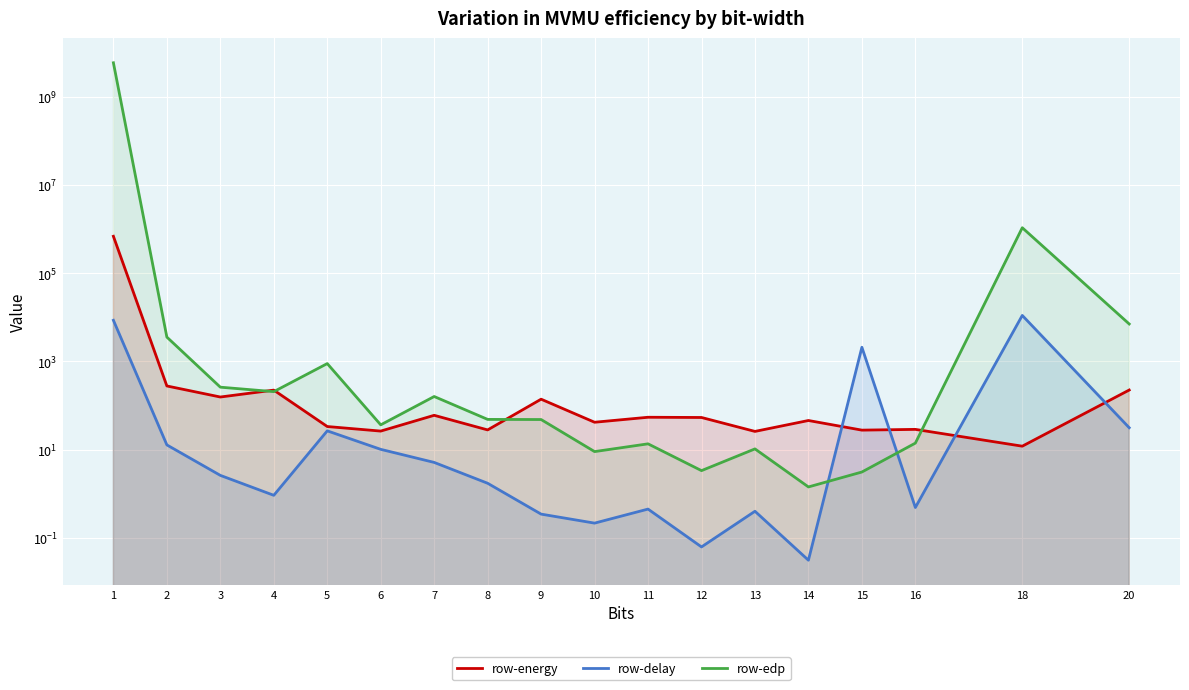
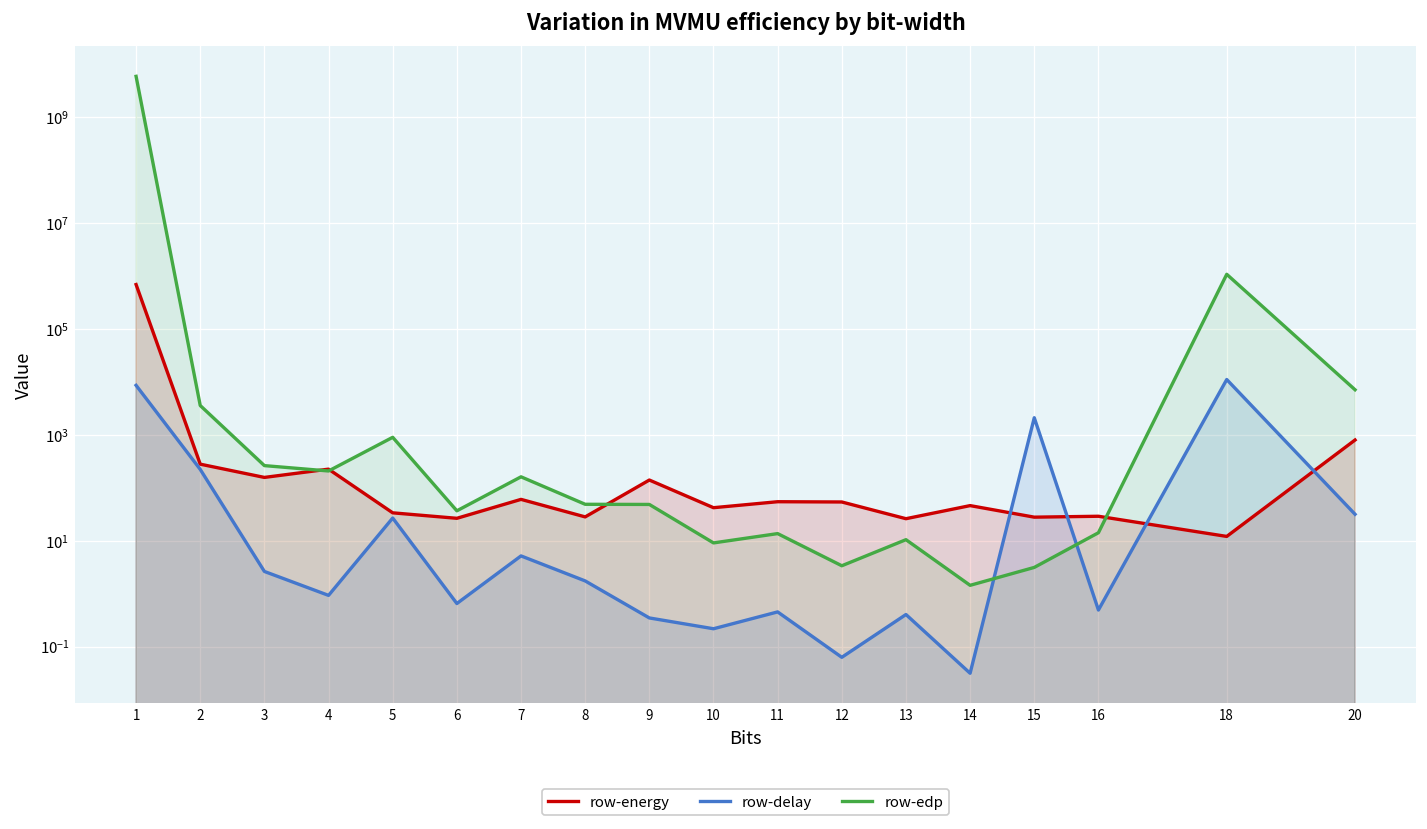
row-delay, 2: 13 -> 200
row-delay, 6: 10 -> 0.6
row-energy, 20: 200 -> 800
